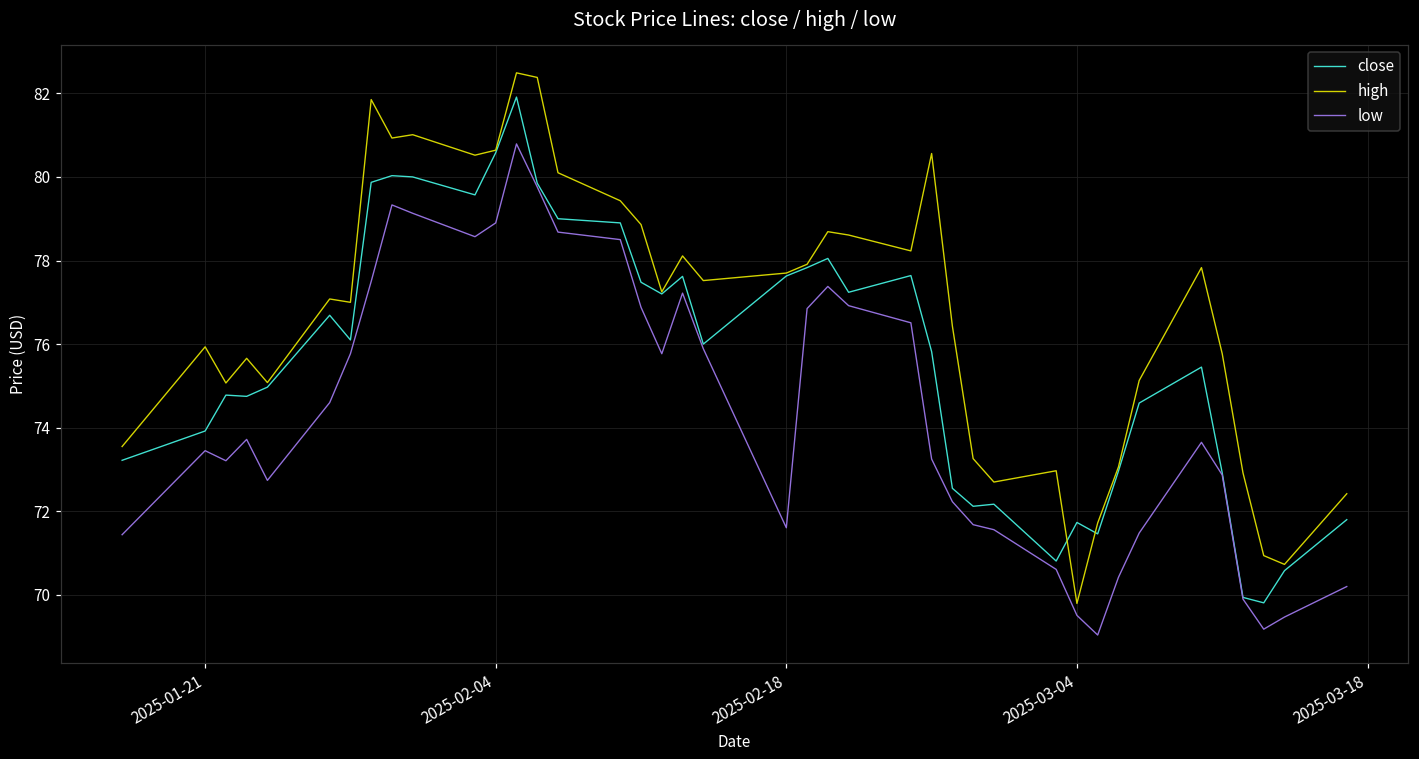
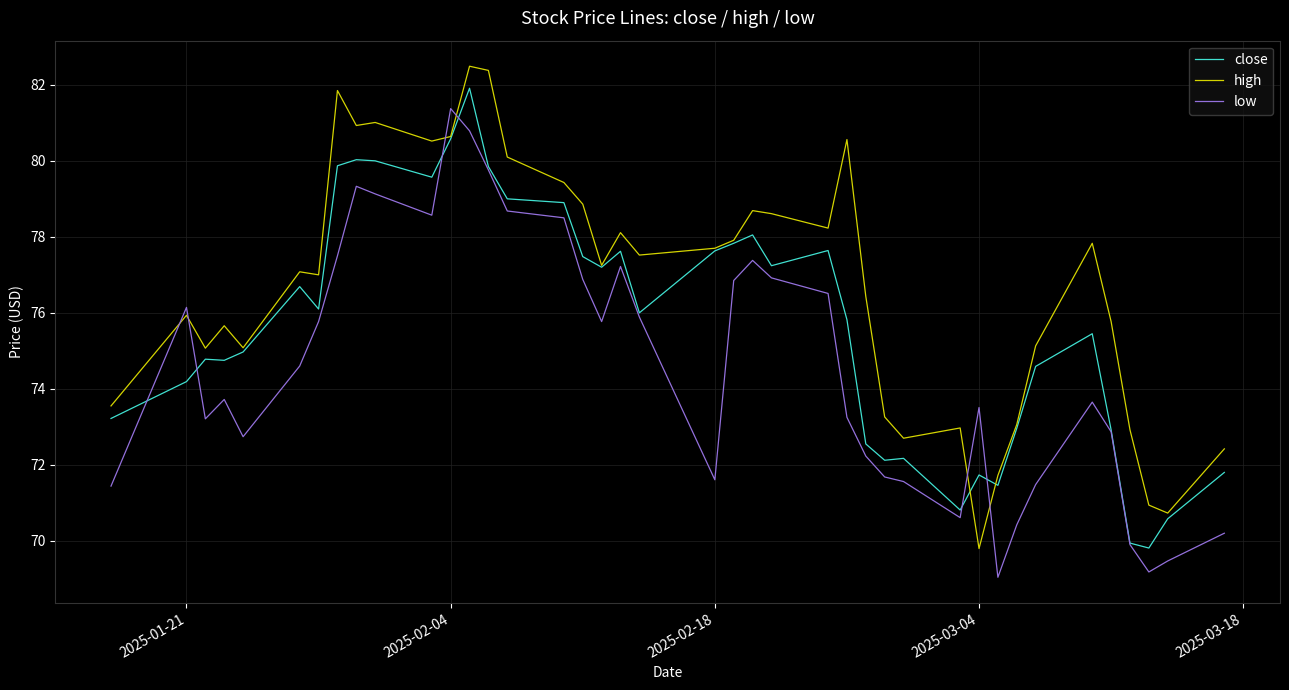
close, 2025-01-21: 73.9 -> 74.2
low, 2025-01-21: 73.4 -> 76.1
low, 2025-02-04: 78.9 -> 81.4
low, 2025-03-04: 69.5 -> 73.5
